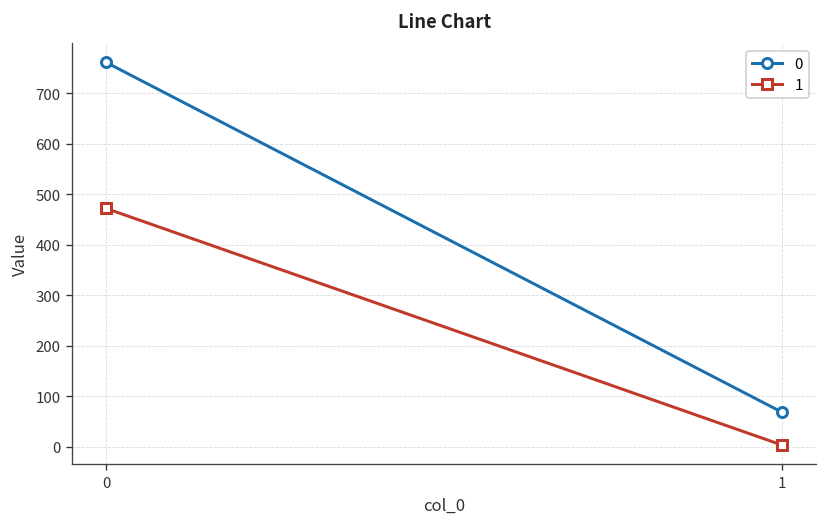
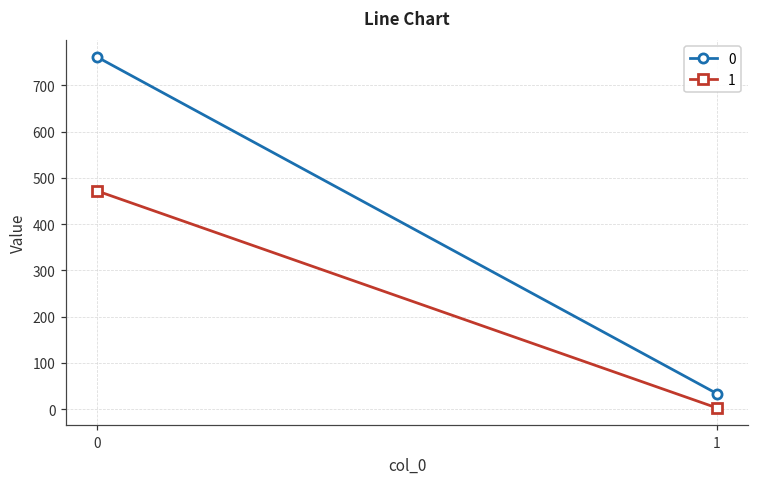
0, 1: 70 -> 30
